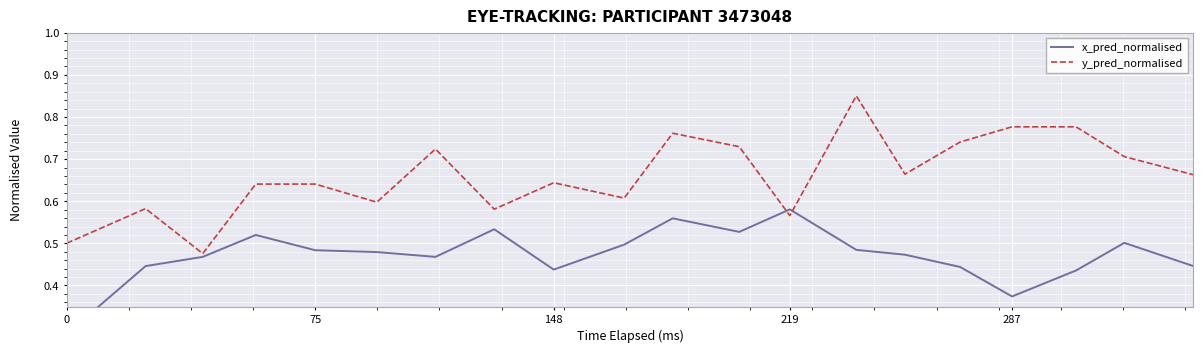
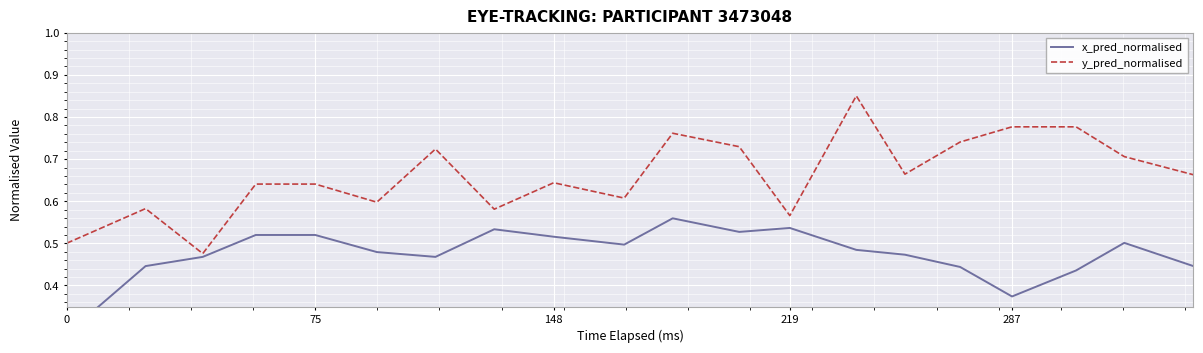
x_pred_normalised, 75: 0.48 -> 0.52
x_pred_normalised, 148: 0.44 -> 0.52
x_pred_normalised, 219: 0.58 -> 0.54
